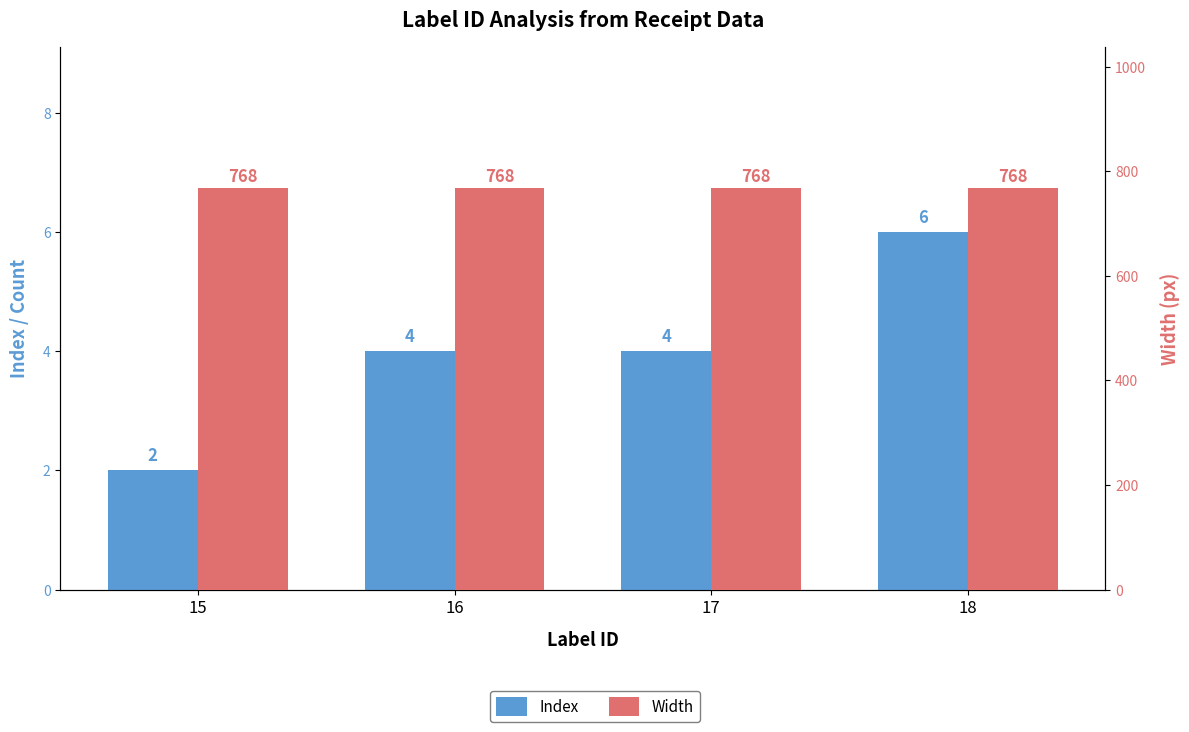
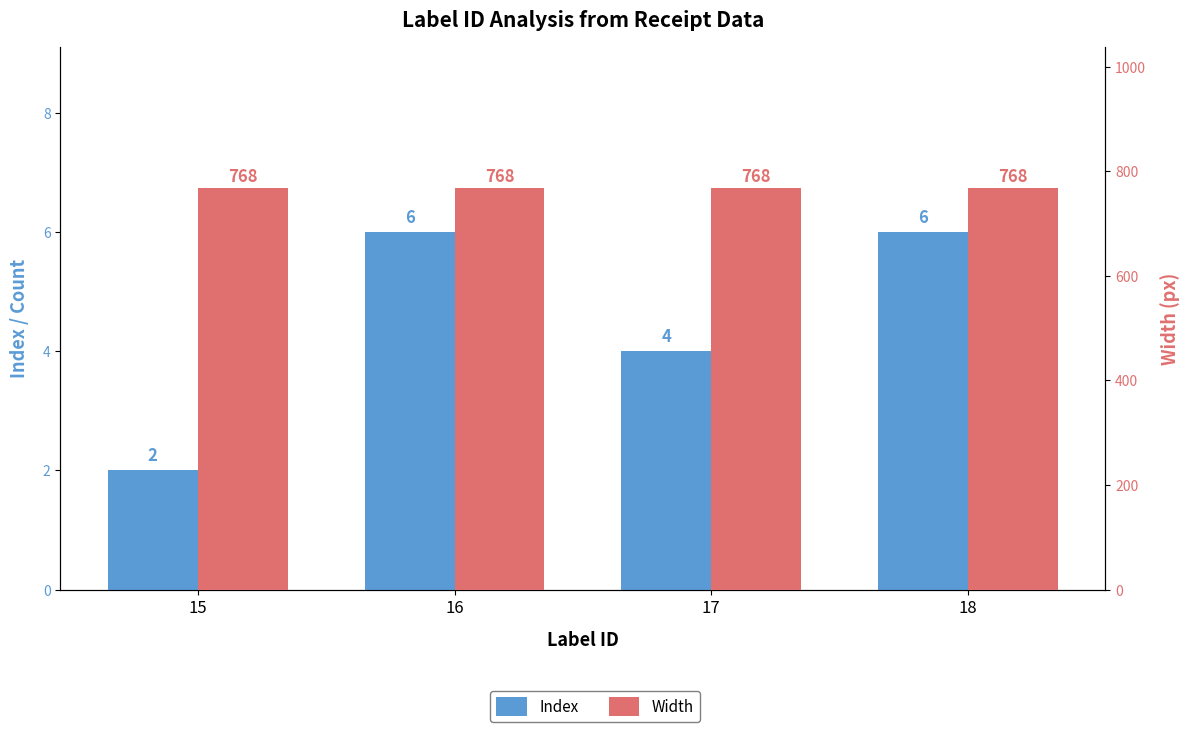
Index, 16: 4 -> 6
